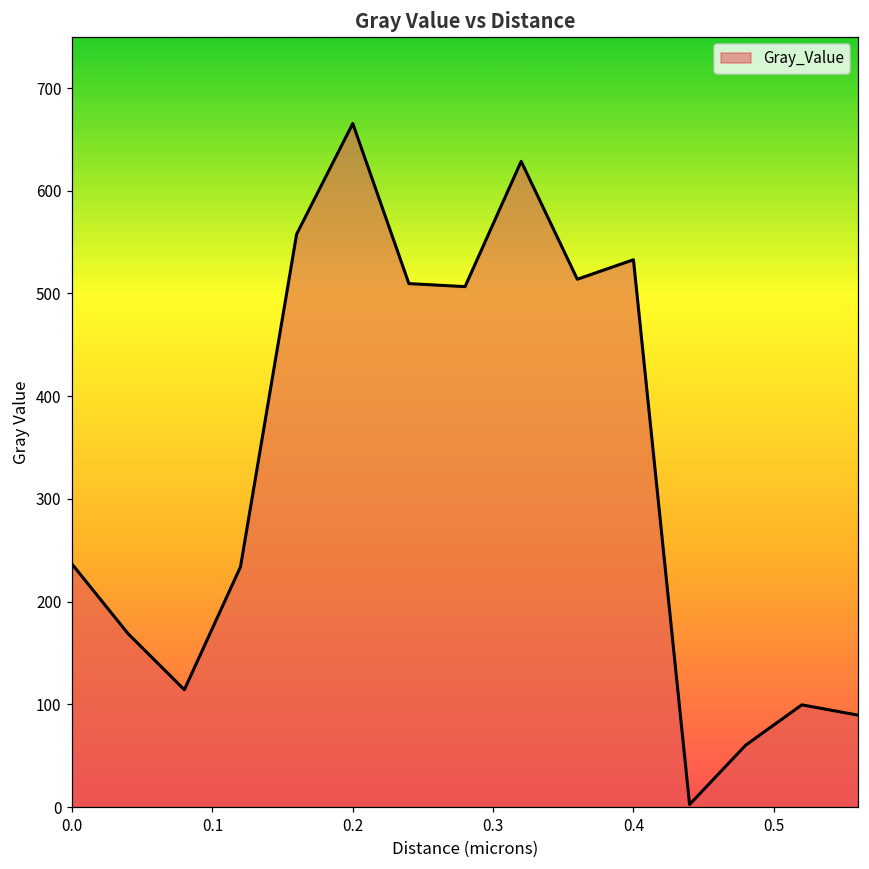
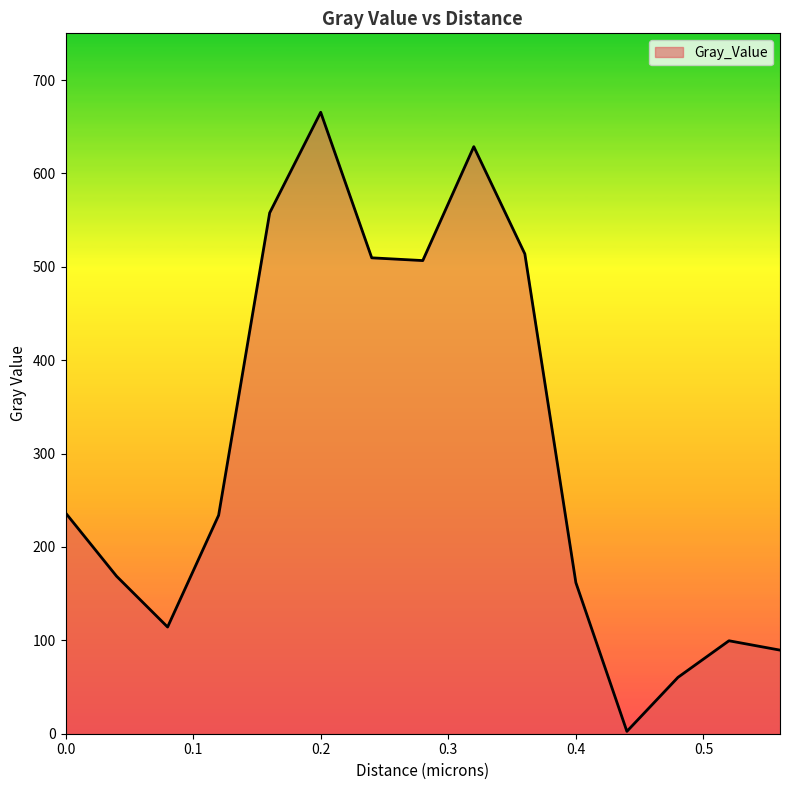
0.4: 530 -> 160
